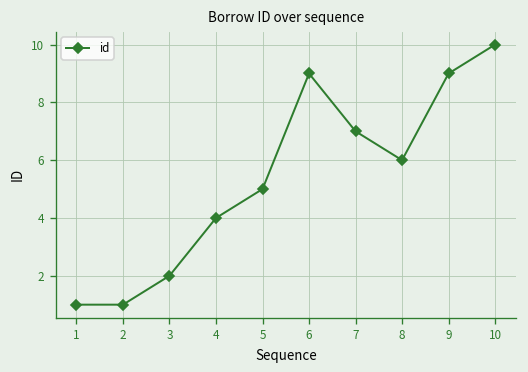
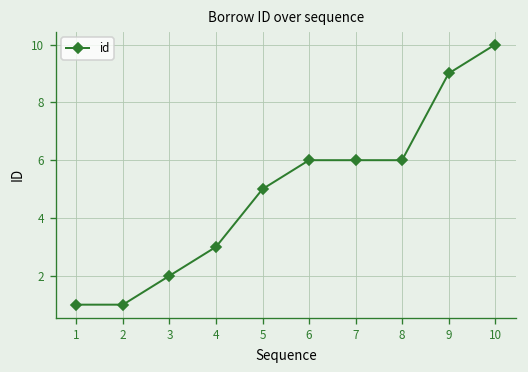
4: 4 -> 3
6: 9 -> 6
7: 7 -> 6
